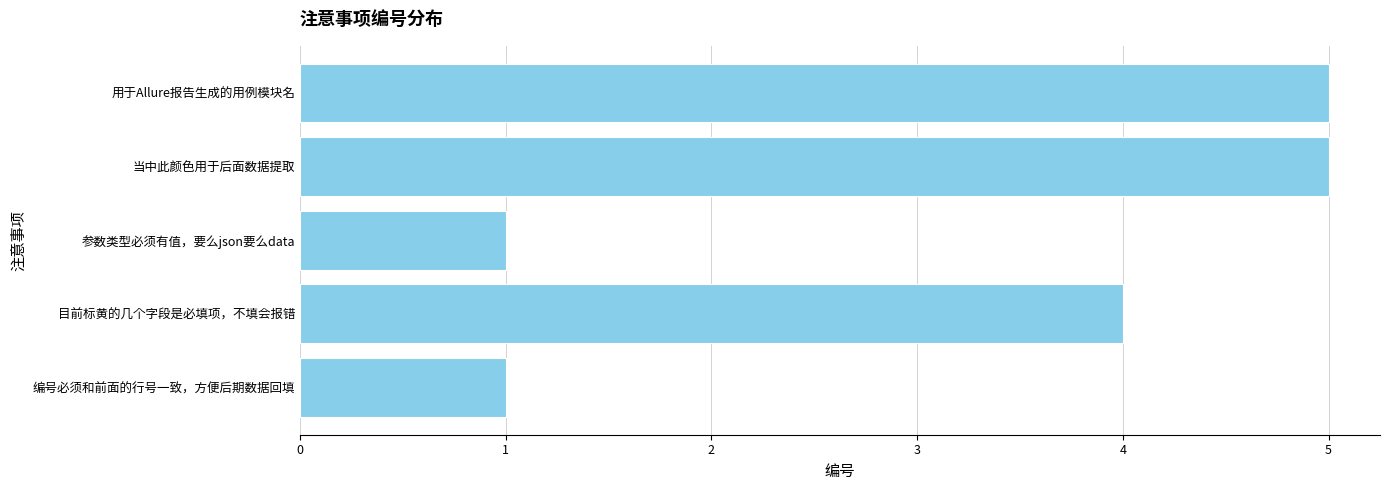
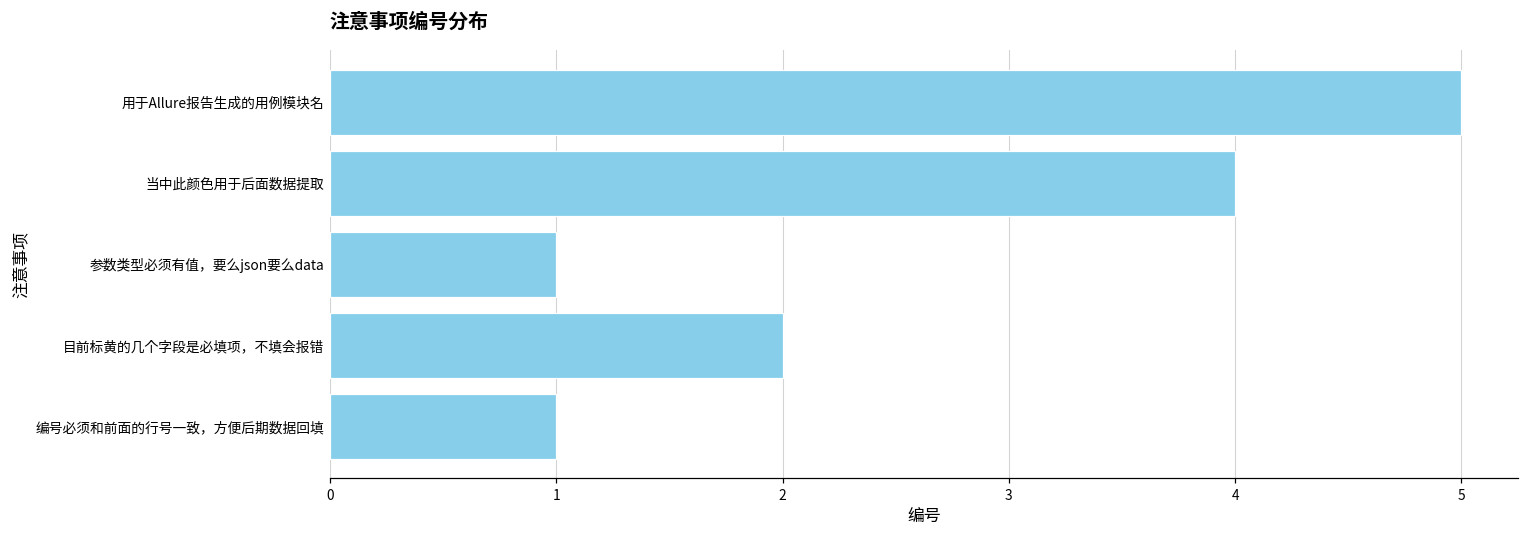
当中此颜色用于后面数据提取: 5 -> 4
目前标黄的几个字段是必填项，不填会报错: 4 -> 2
